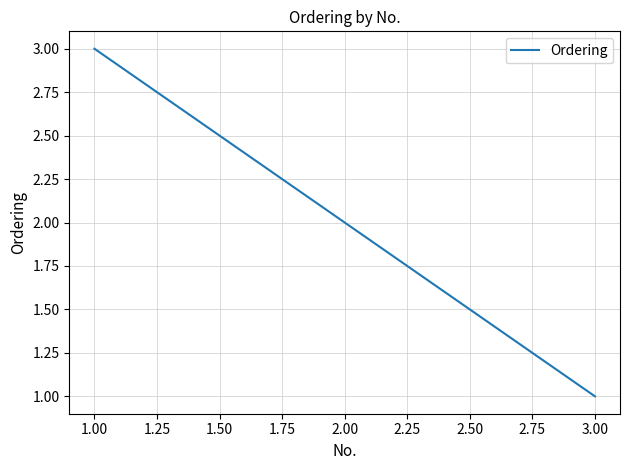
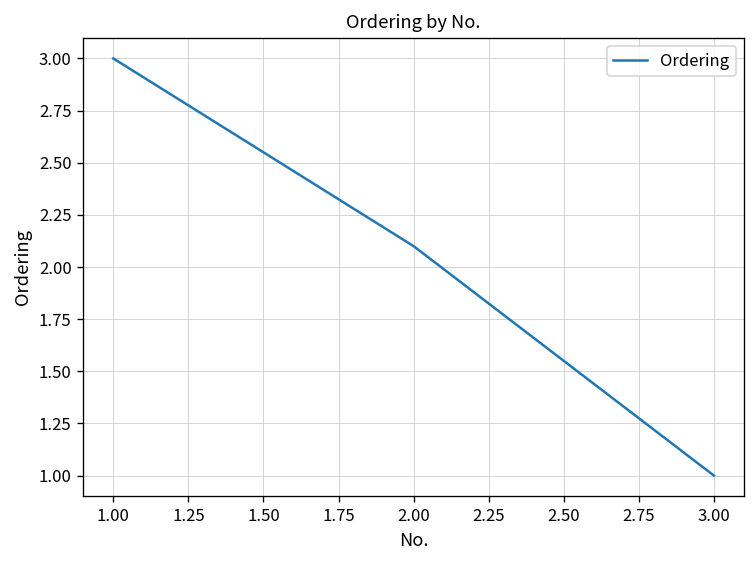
2.00: 2.0 -> 2.1
